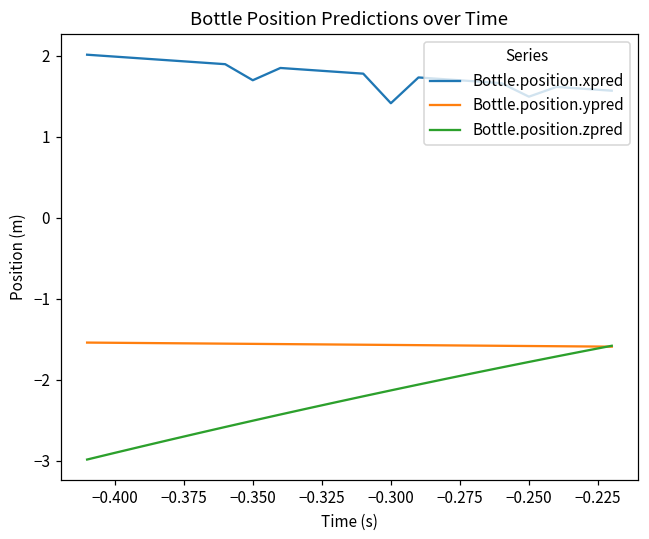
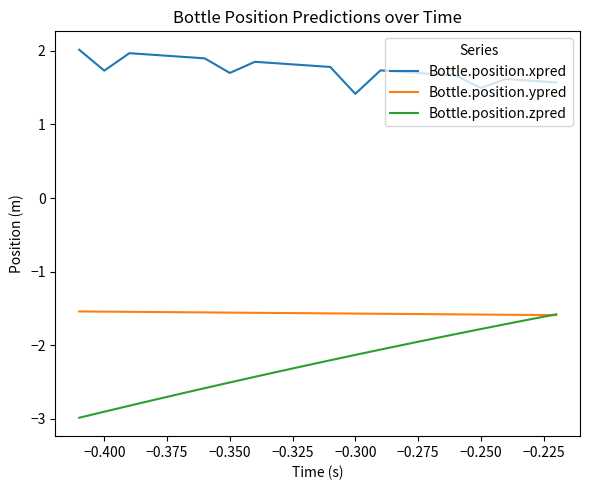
Bottle.position.xpred, −0.400: 2.0 -> 1.7
